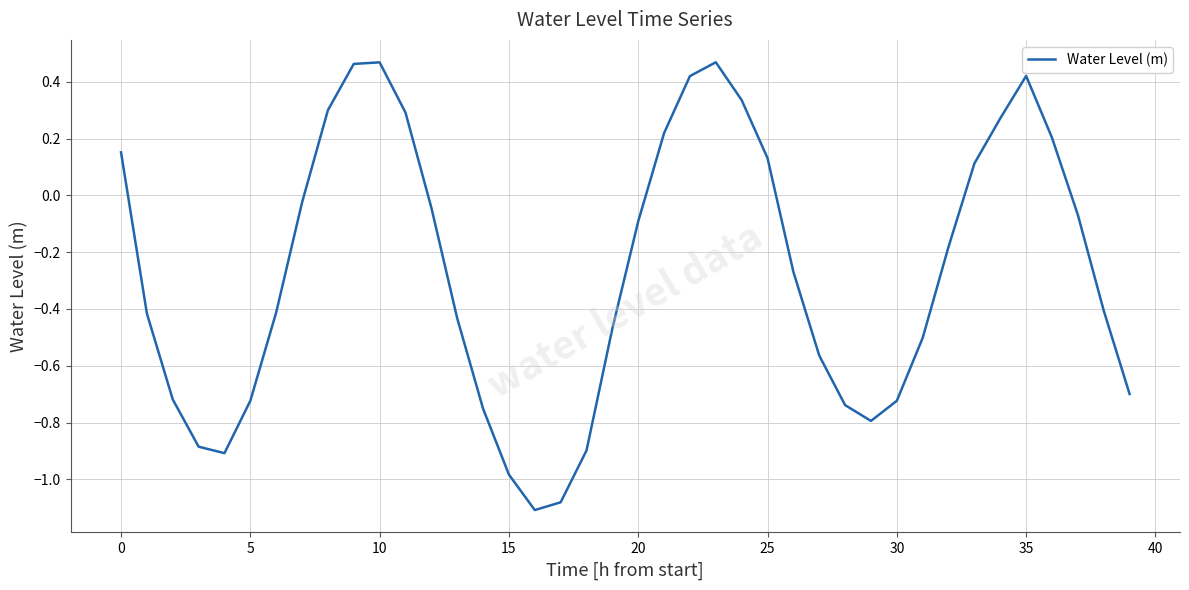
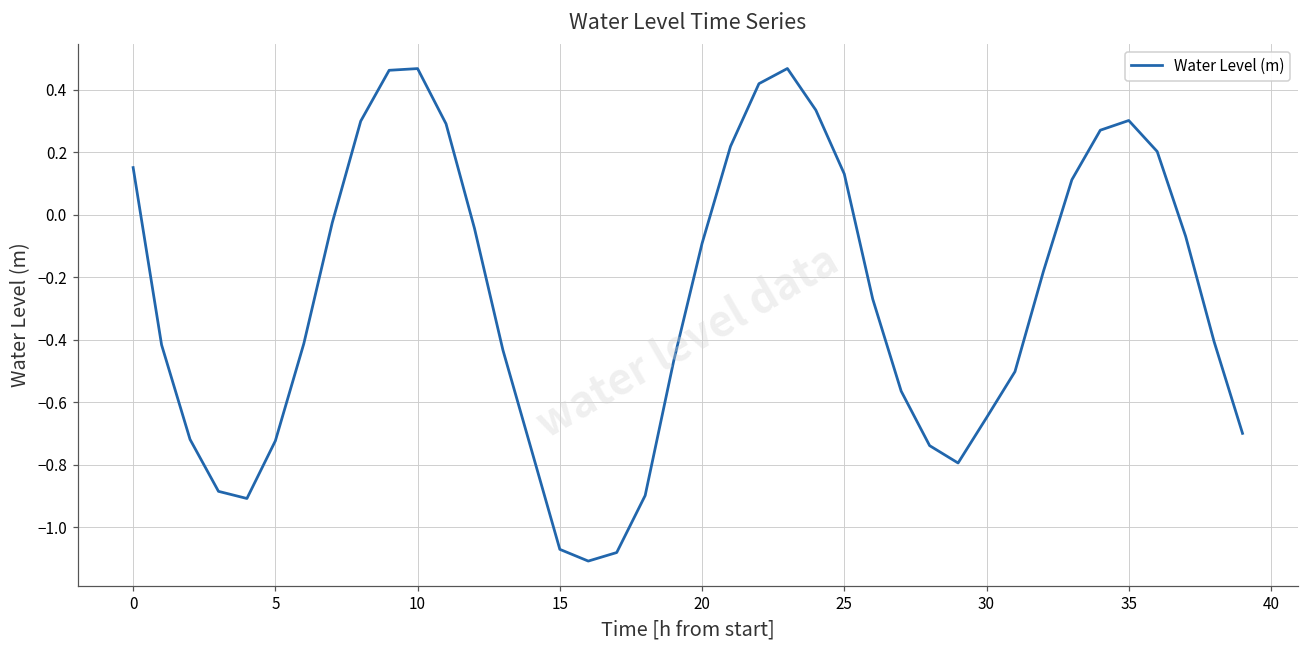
15: -0.98 -> -1.07
30: -0.72 -> -0.65
35: 0.42 -> 0.30
